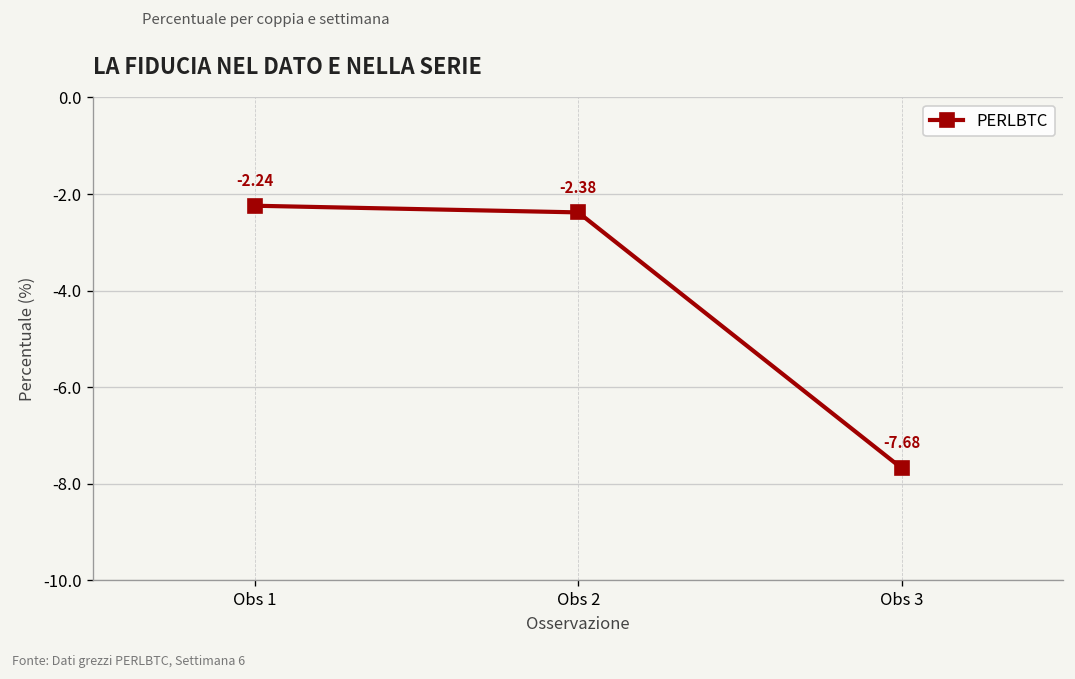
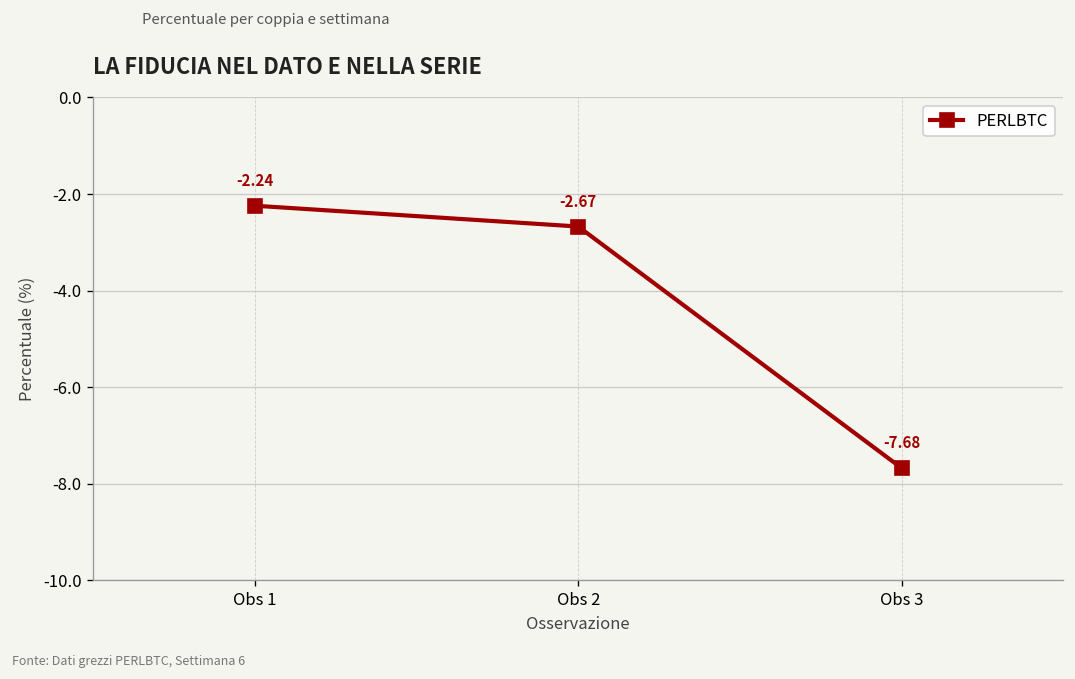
Obs 2: -2.38 -> -2.67
